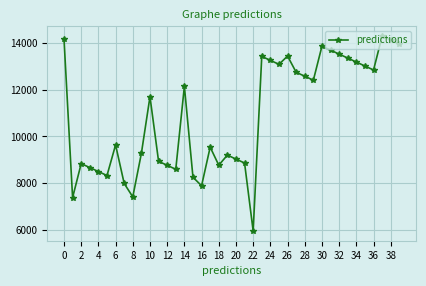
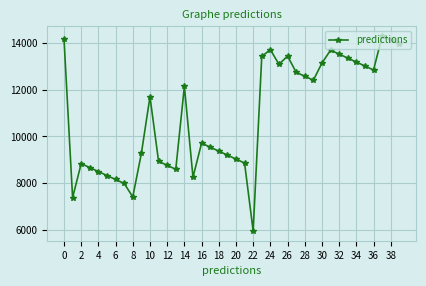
6: 9600 -> 8200
16: 7900 -> 9700
18: 8800 -> 9400
24: 13200 -> 13700
30: 13800 -> 13100
